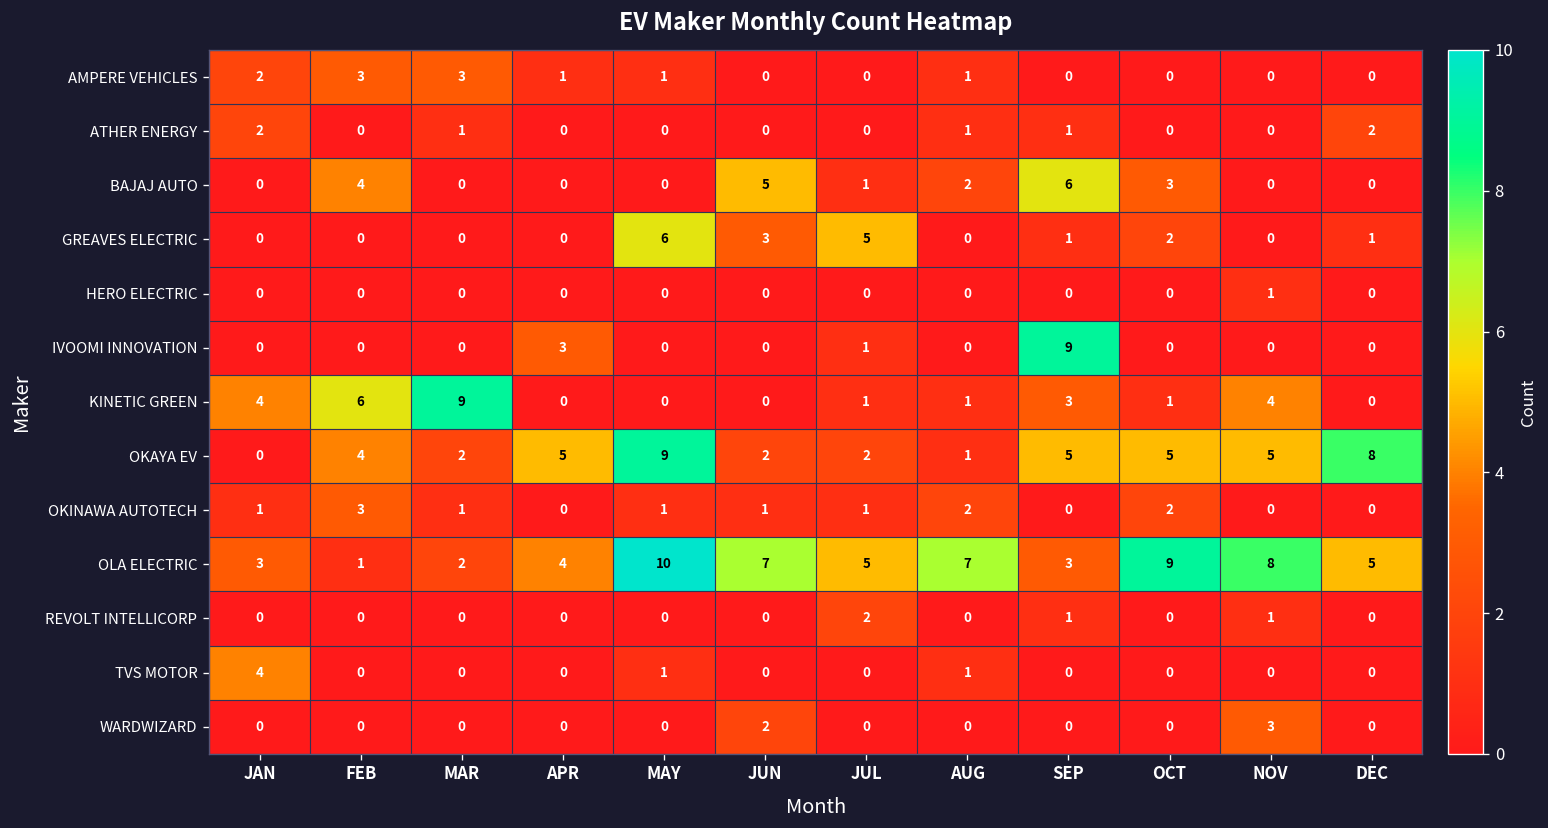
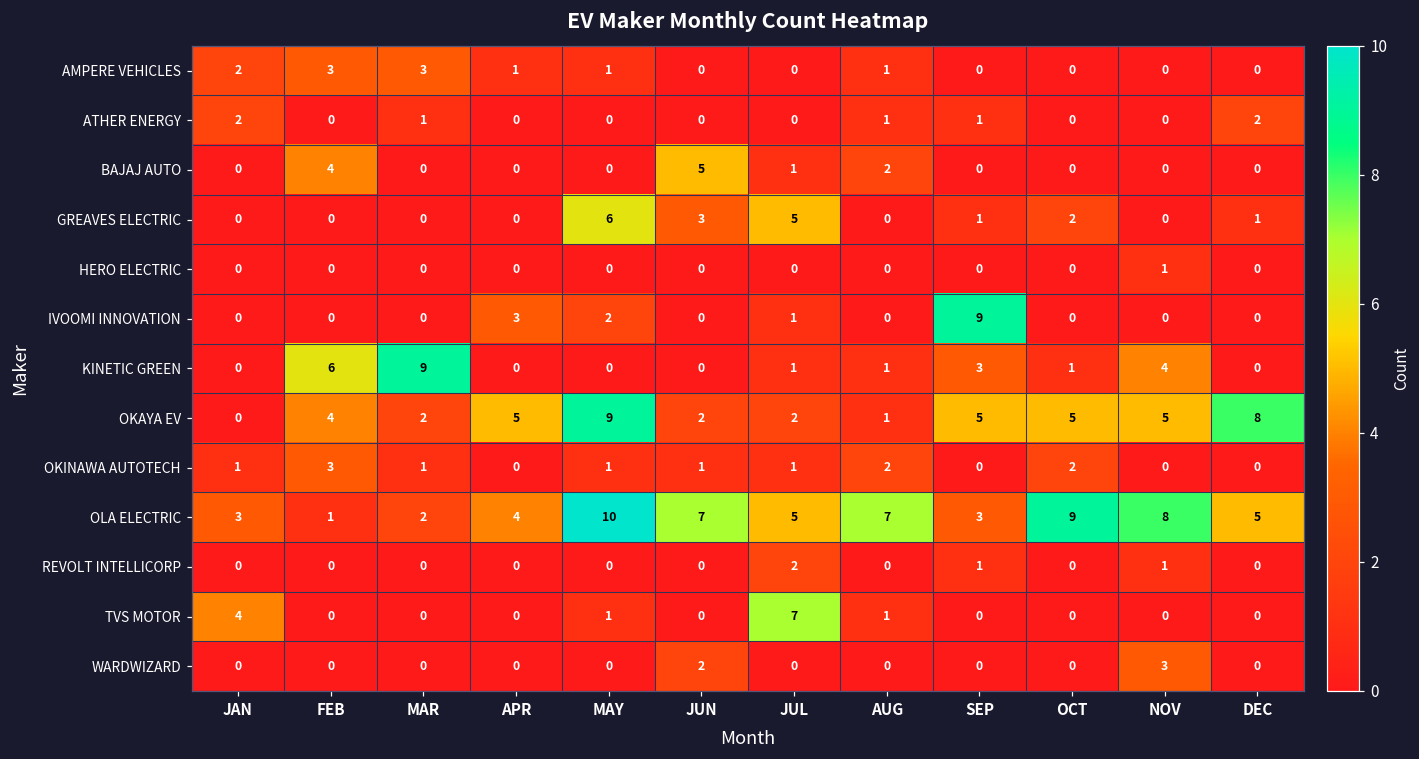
BAJAJ AUTO, SEP: 6 -> 0
BAJAJ AUTO, OCT: 3 -> 0
IVOOMI INNOVATION, MAY: 0 -> 2
KINETIC GREEN, JAN: 4 -> 0
TVS MOTOR, JUL: 0 -> 7
